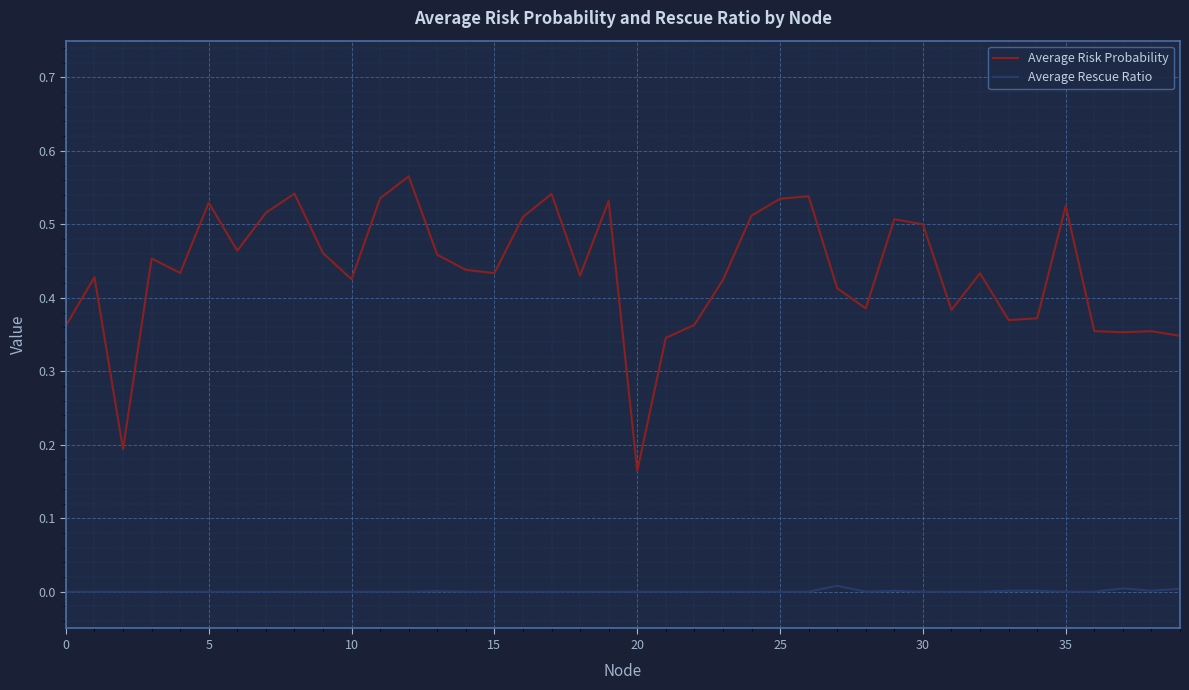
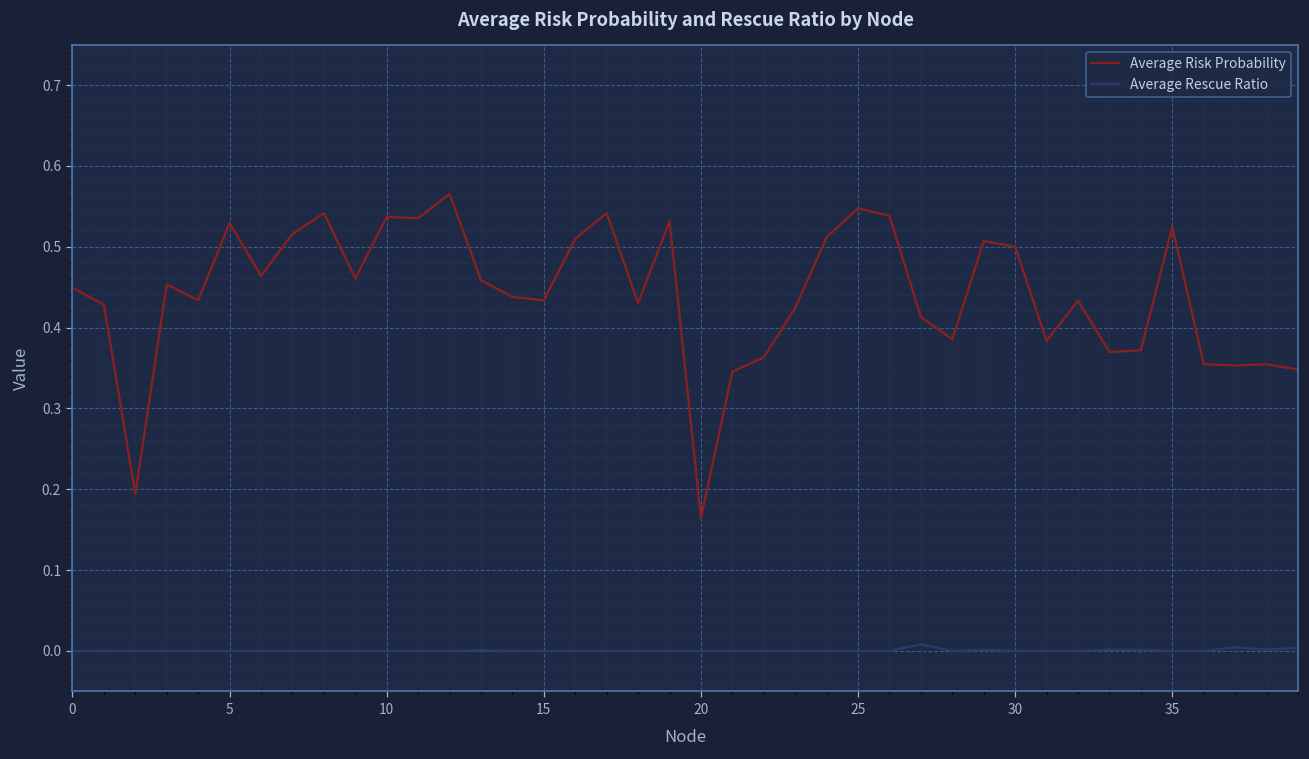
Average Risk Probability, 0: 0.36 -> 0.45
Average Risk Probability, 10: 0.43 -> 0.54
Average Risk Probability, 25: 0.53 -> 0.55
